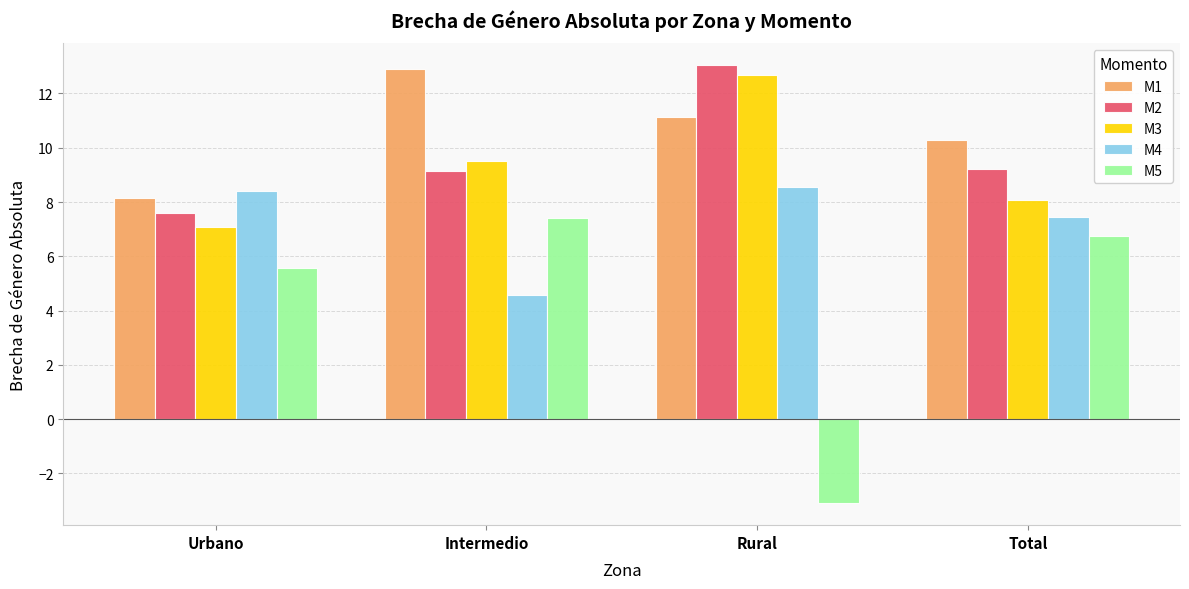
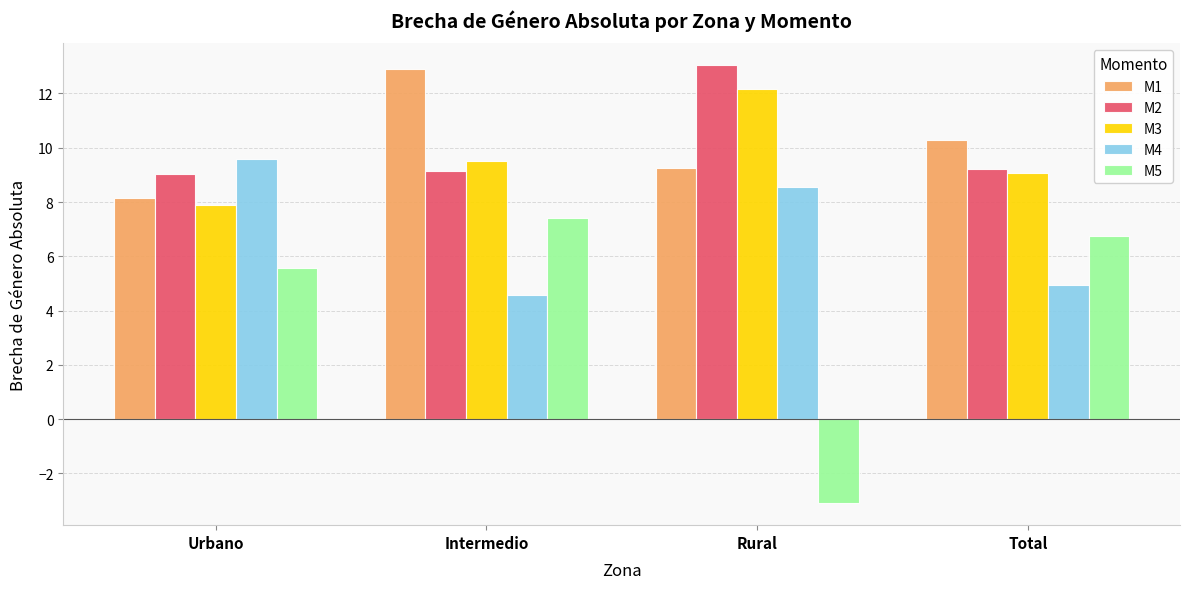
M2, Urbano: 7.6 -> 9.0
M3, Urbano: 7.1 -> 7.9
M4, Urbano: 8.4 -> 9.6
M1, Rural: 11.1 -> 9.3
M3, Rural: 12.7 -> 12.2
M3, Total: 8.1 -> 9.1
M4, Total: 7.5 -> 5.0
